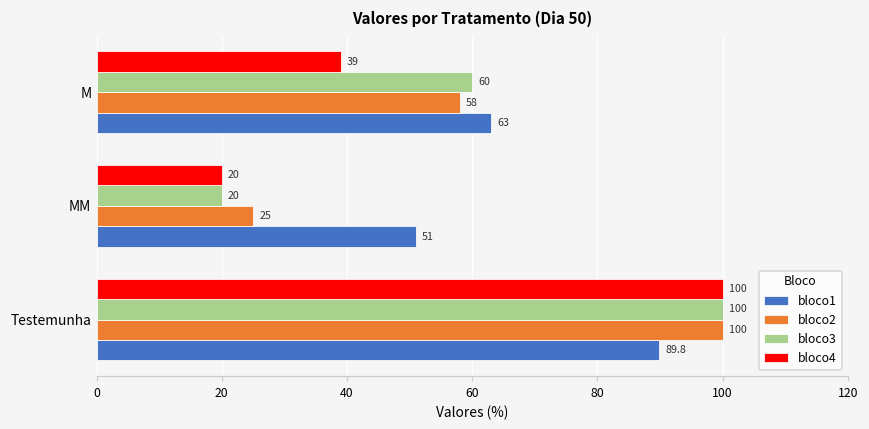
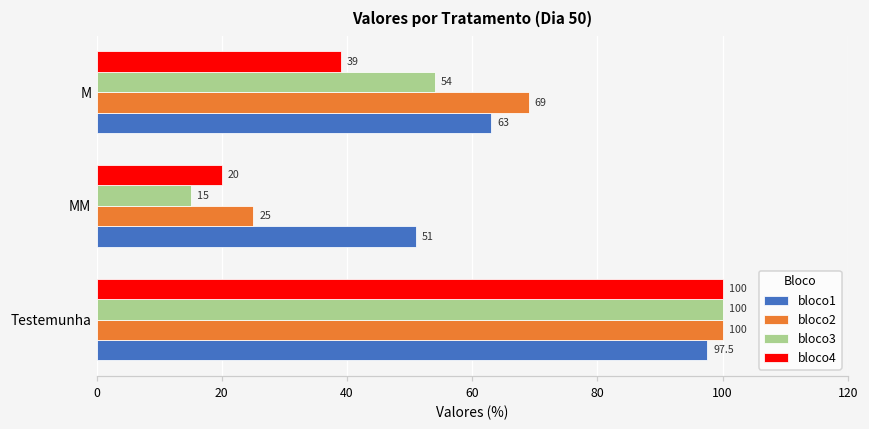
bloco3, M: 60 -> 54
bloco2, M: 58 -> 69
bloco3, MM: 20 -> 15
bloco1, Testemunha: 89.8 -> 97.5
